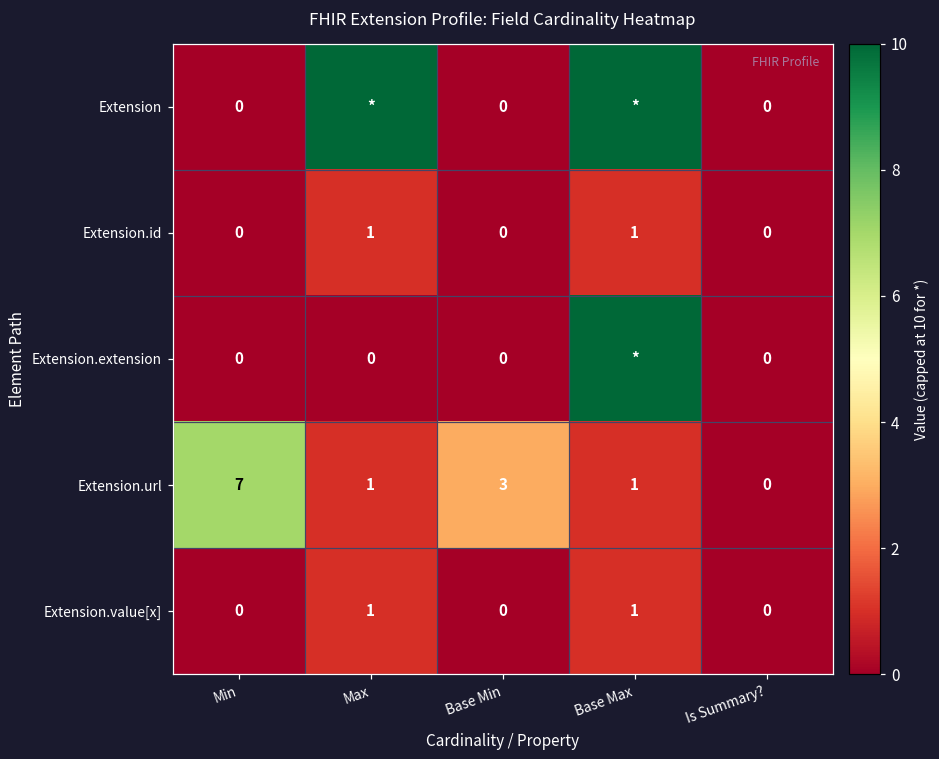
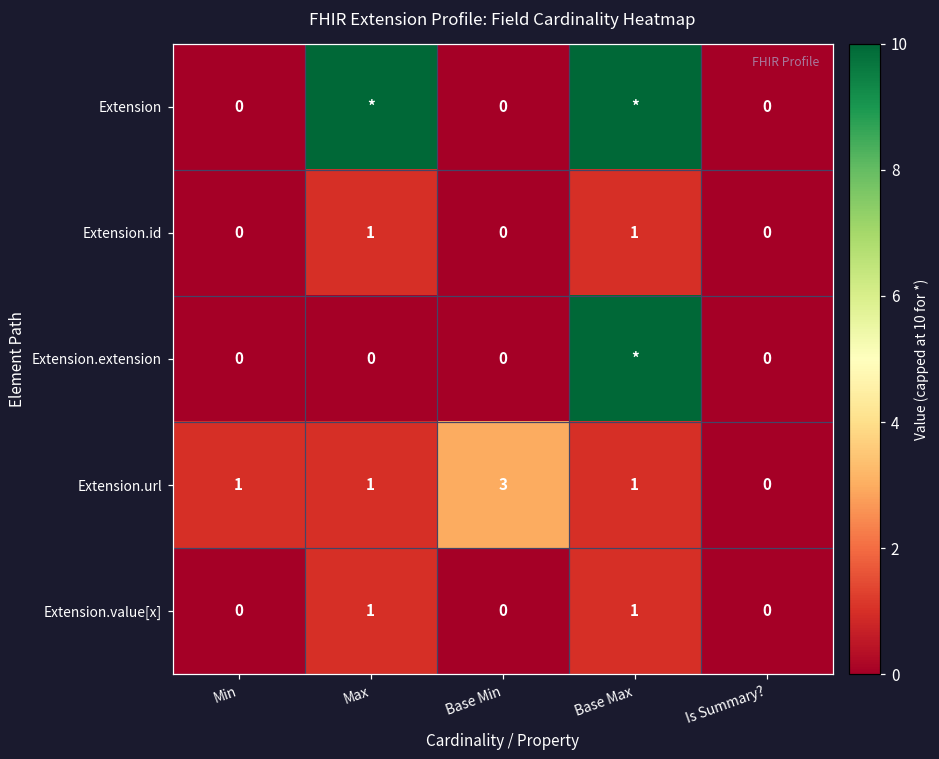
Extension.url, Min: 7 -> 1
